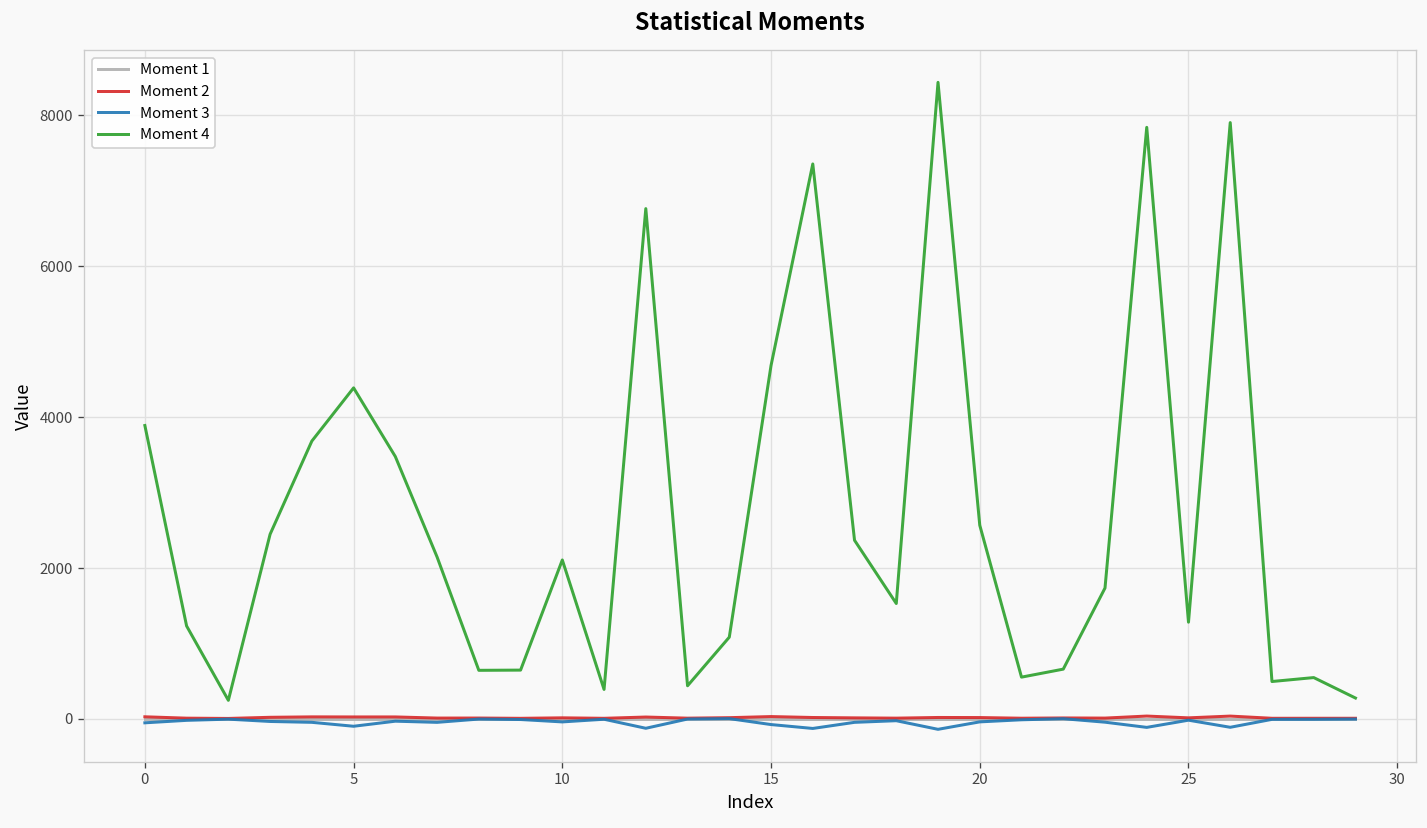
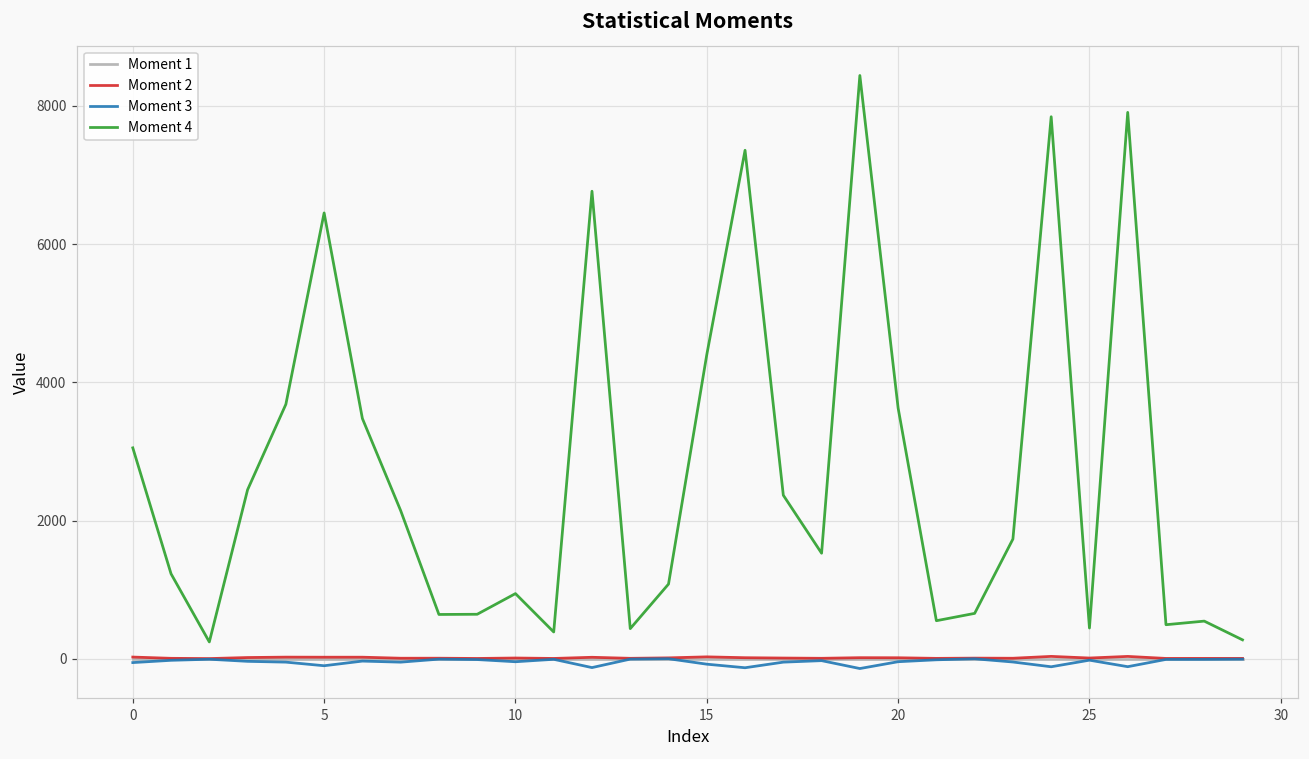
Moment 4, 0: 3900 -> 3100
Moment 4, 5: 4400 -> 6500
Moment 4, 10: 2100 -> 900
Moment 4, 15: 4700 -> 4400
Moment 4, 20: 2600 -> 3600
Moment 4, 25: 1300 -> 400
